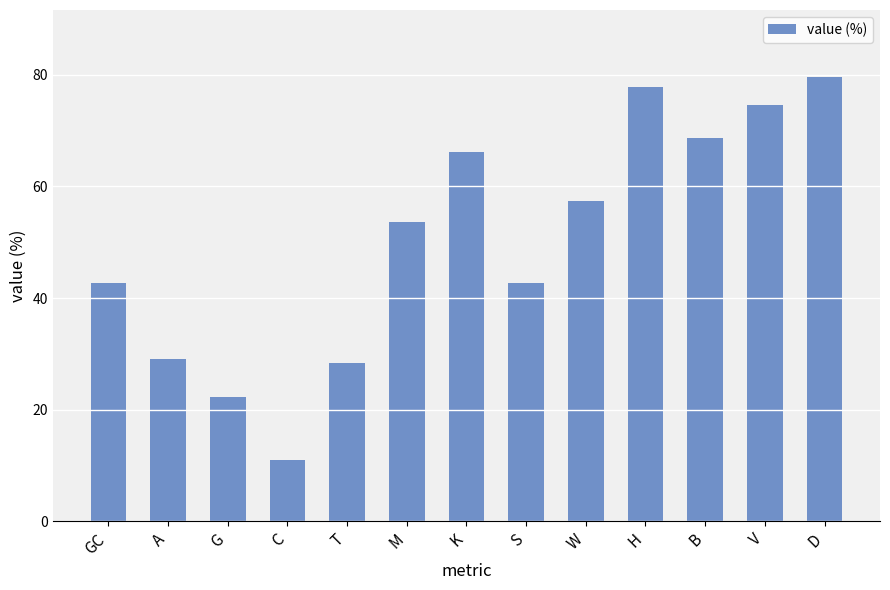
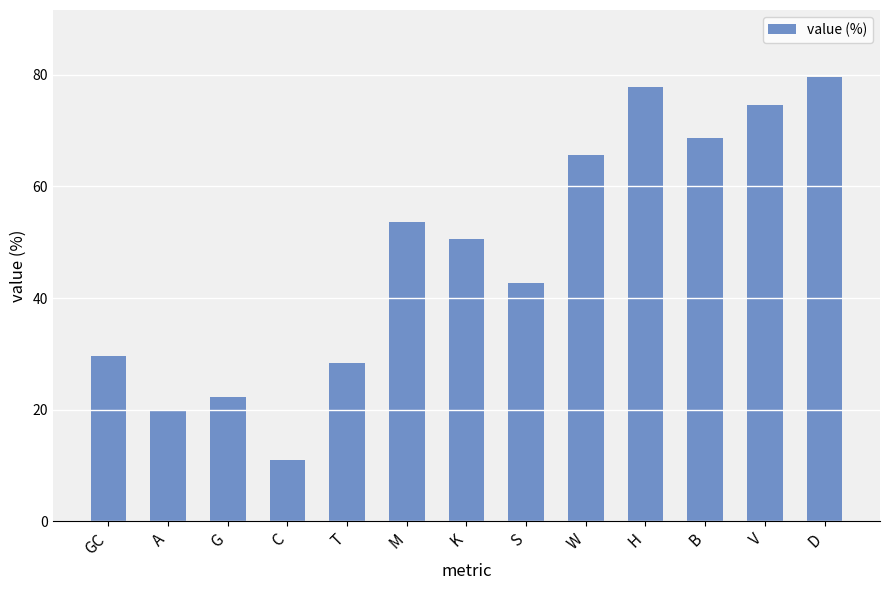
GC: 43 -> 30
A: 29 -> 20
K: 66 -> 51
W: 57 -> 66
